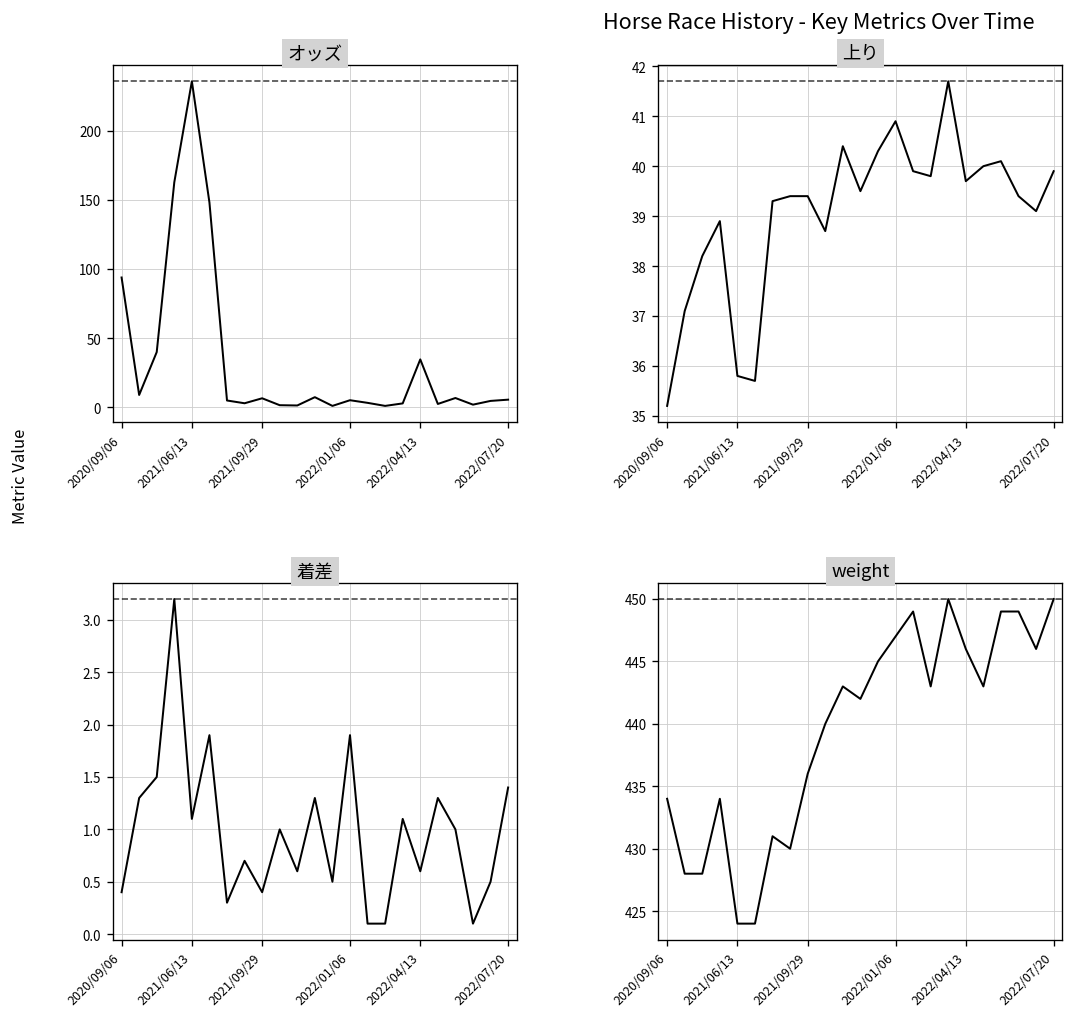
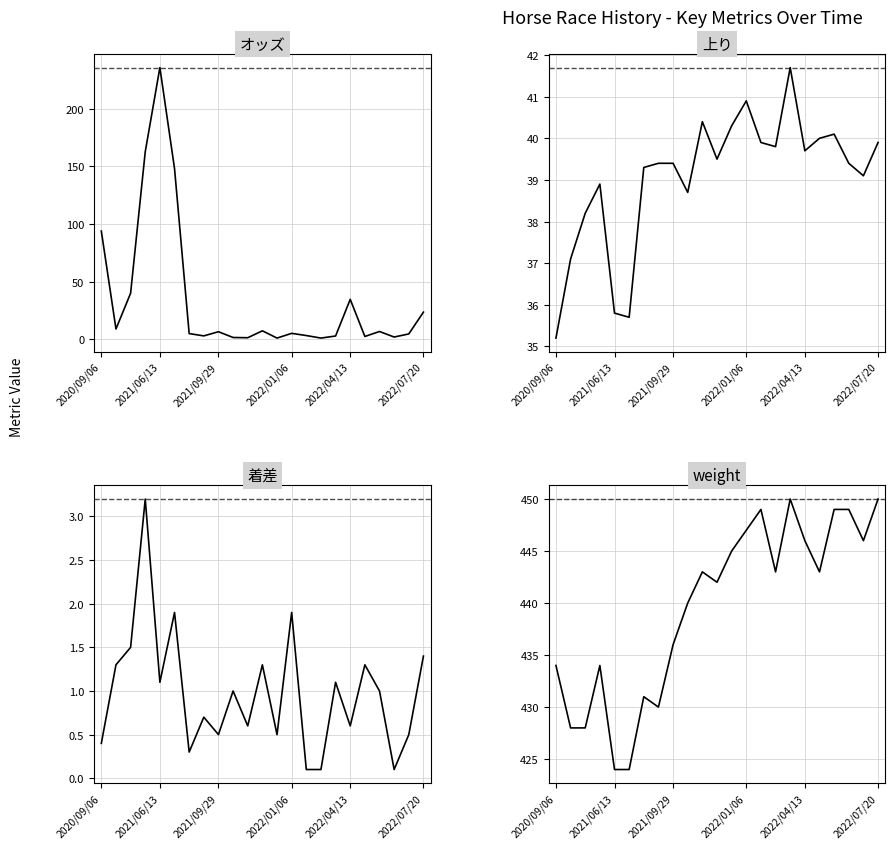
オッズ, 2022/07/20: 6 -> 24
着差, 2021/09/29: 0.4 -> 0.5
